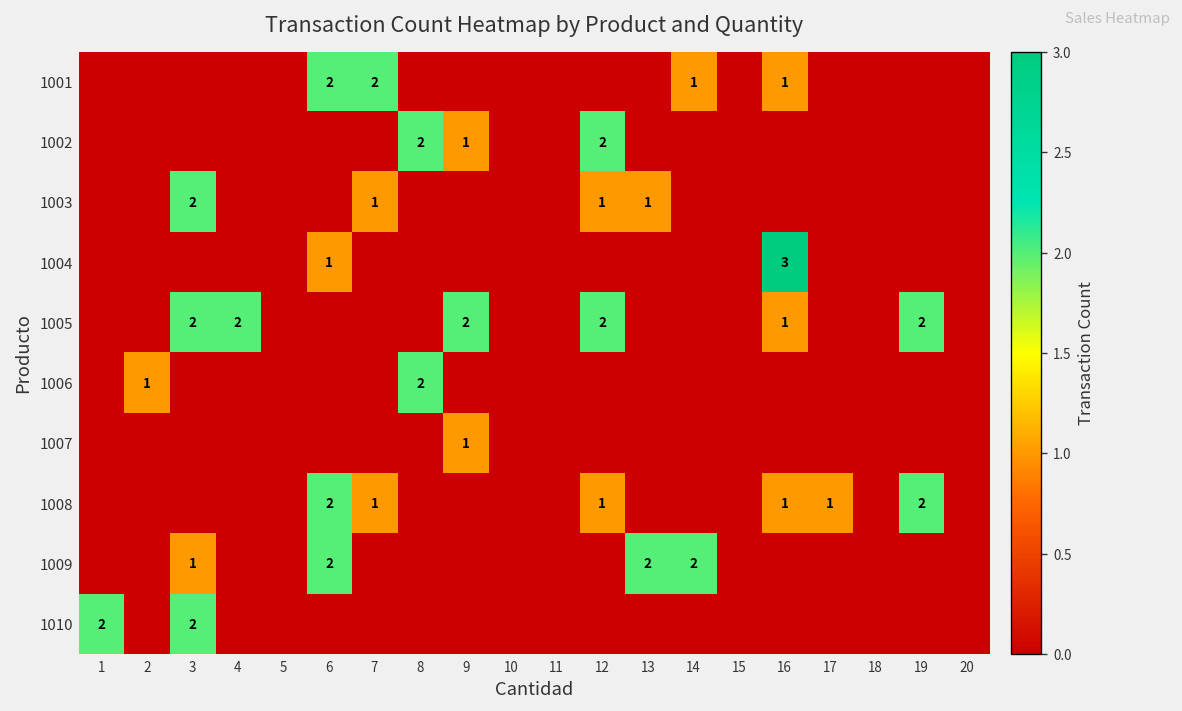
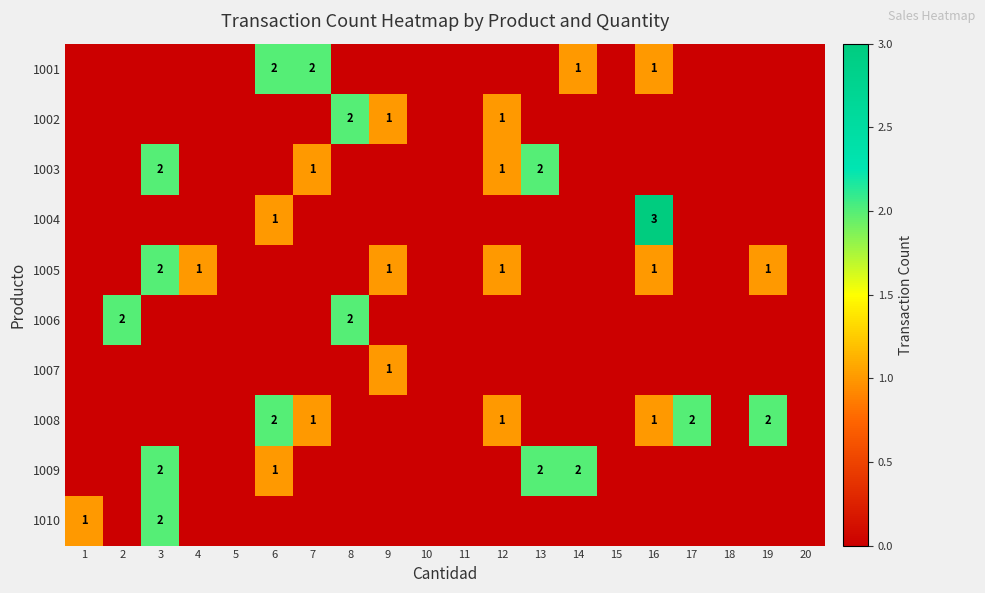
1002, 12: 2 -> 1
1003, 13: 1 -> 2
1005, 4: 2 -> 1
1005, 9: 2 -> 1
1005, 12: 2 -> 1
1005, 19: 2 -> 1
1006, 2: 1 -> 2
1008, 17: 1 -> 2
1009, 3: 1 -> 2
1009, 6: 2 -> 1
1010, 1: 2 -> 1
